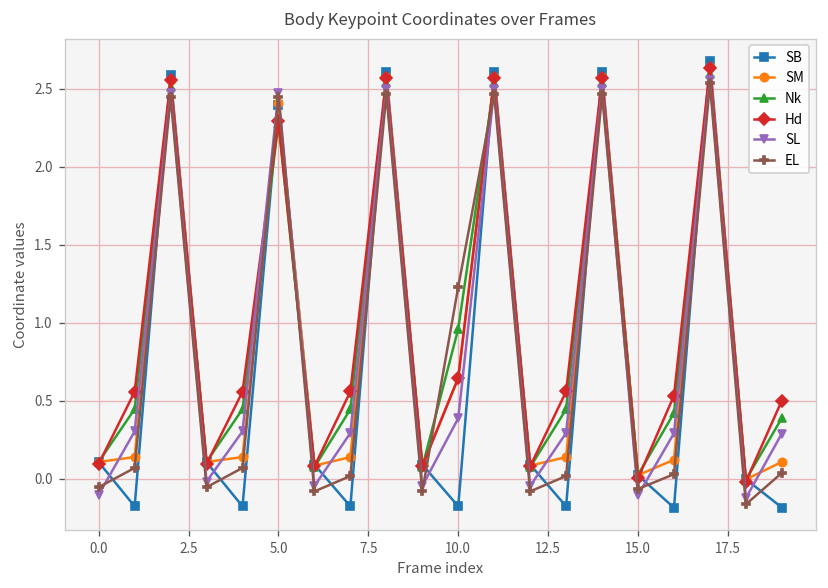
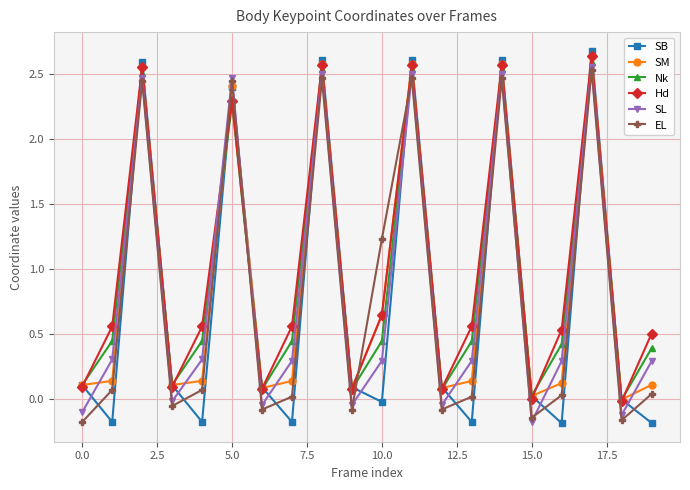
EL, 0.0: -0.06 -> -0.18
SB, 10.0: -0.18 -> -0.02
Nk, 10.0: 0.96 -> 0.44
SL, 10.0: 0.39 -> 0.29
SL, 15.0: -0.11 -> -0.18
EL, 15.0: -0.07 -> -0.15
